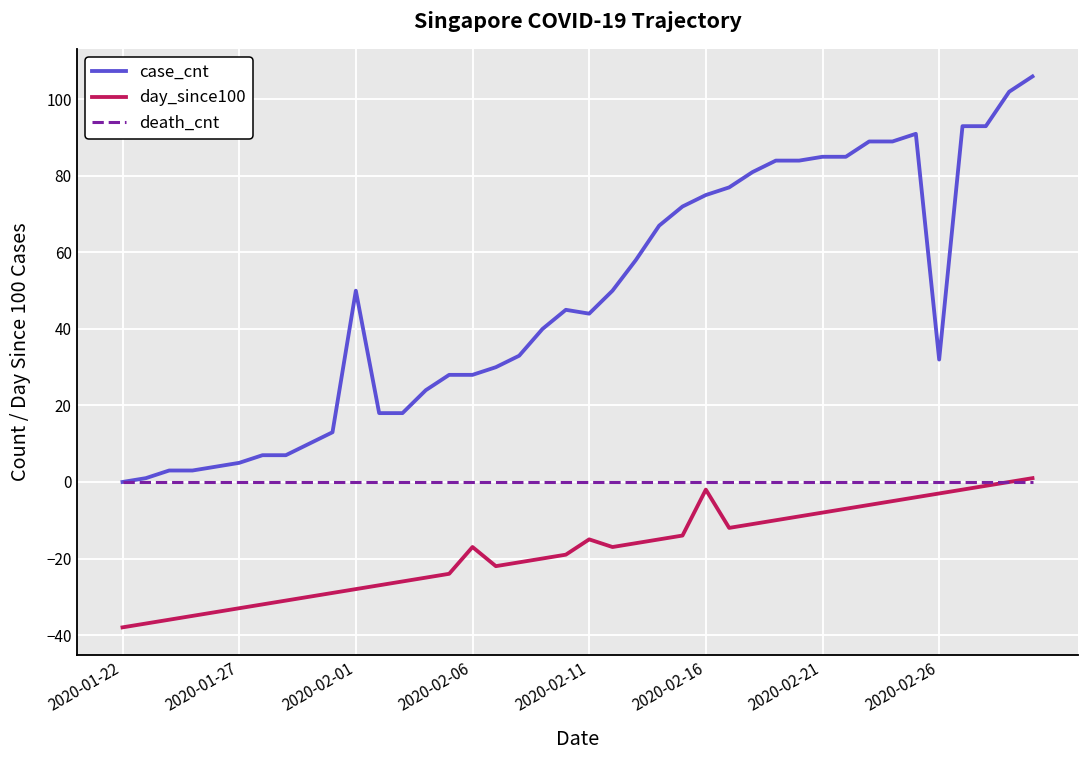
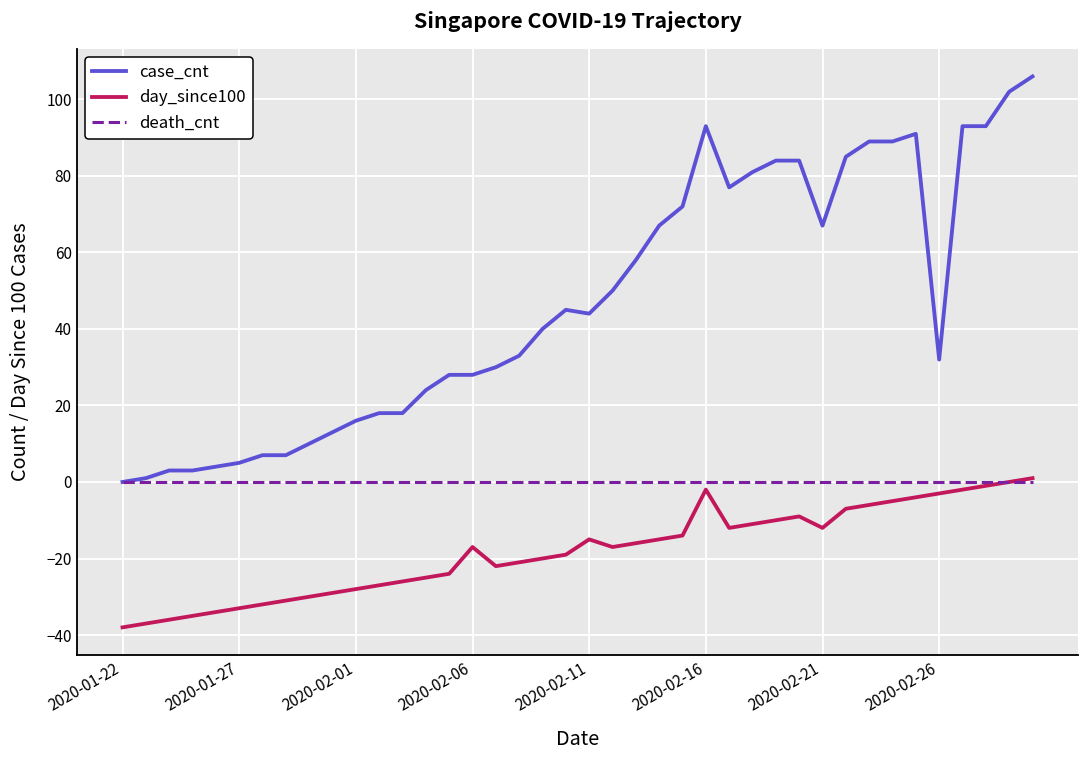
case_cnt, 2020-02-01: 50 -> 16
case_cnt, 2020-02-16: 75 -> 93
case_cnt, 2020-02-21: 85 -> 67
day_since100, 2020-02-21: -8 -> -12
